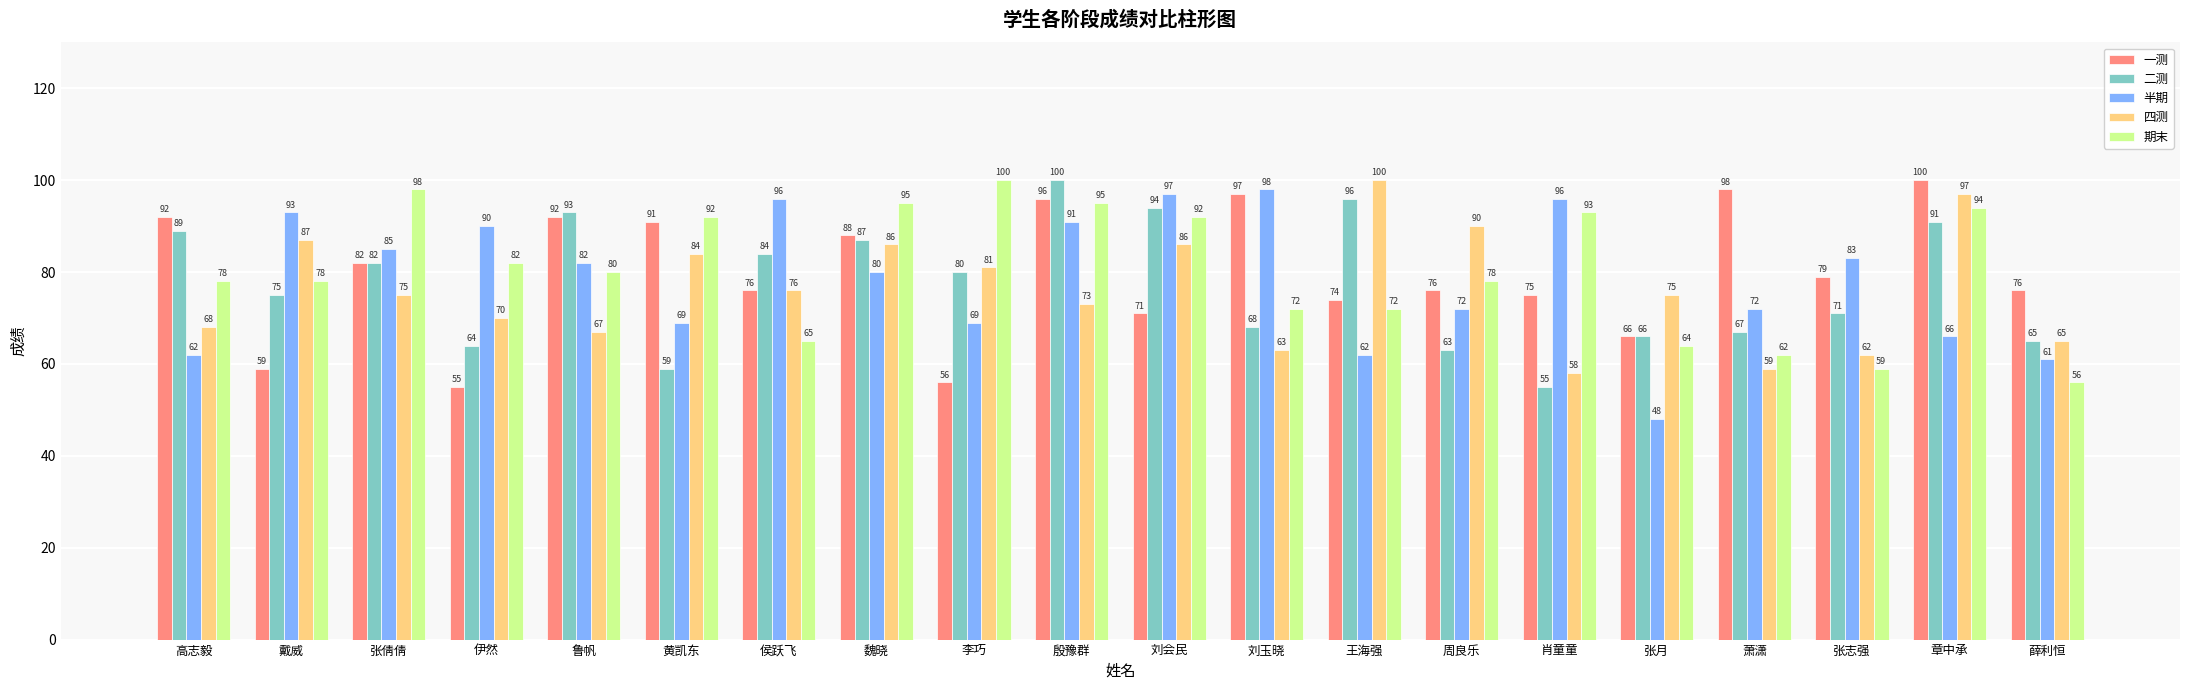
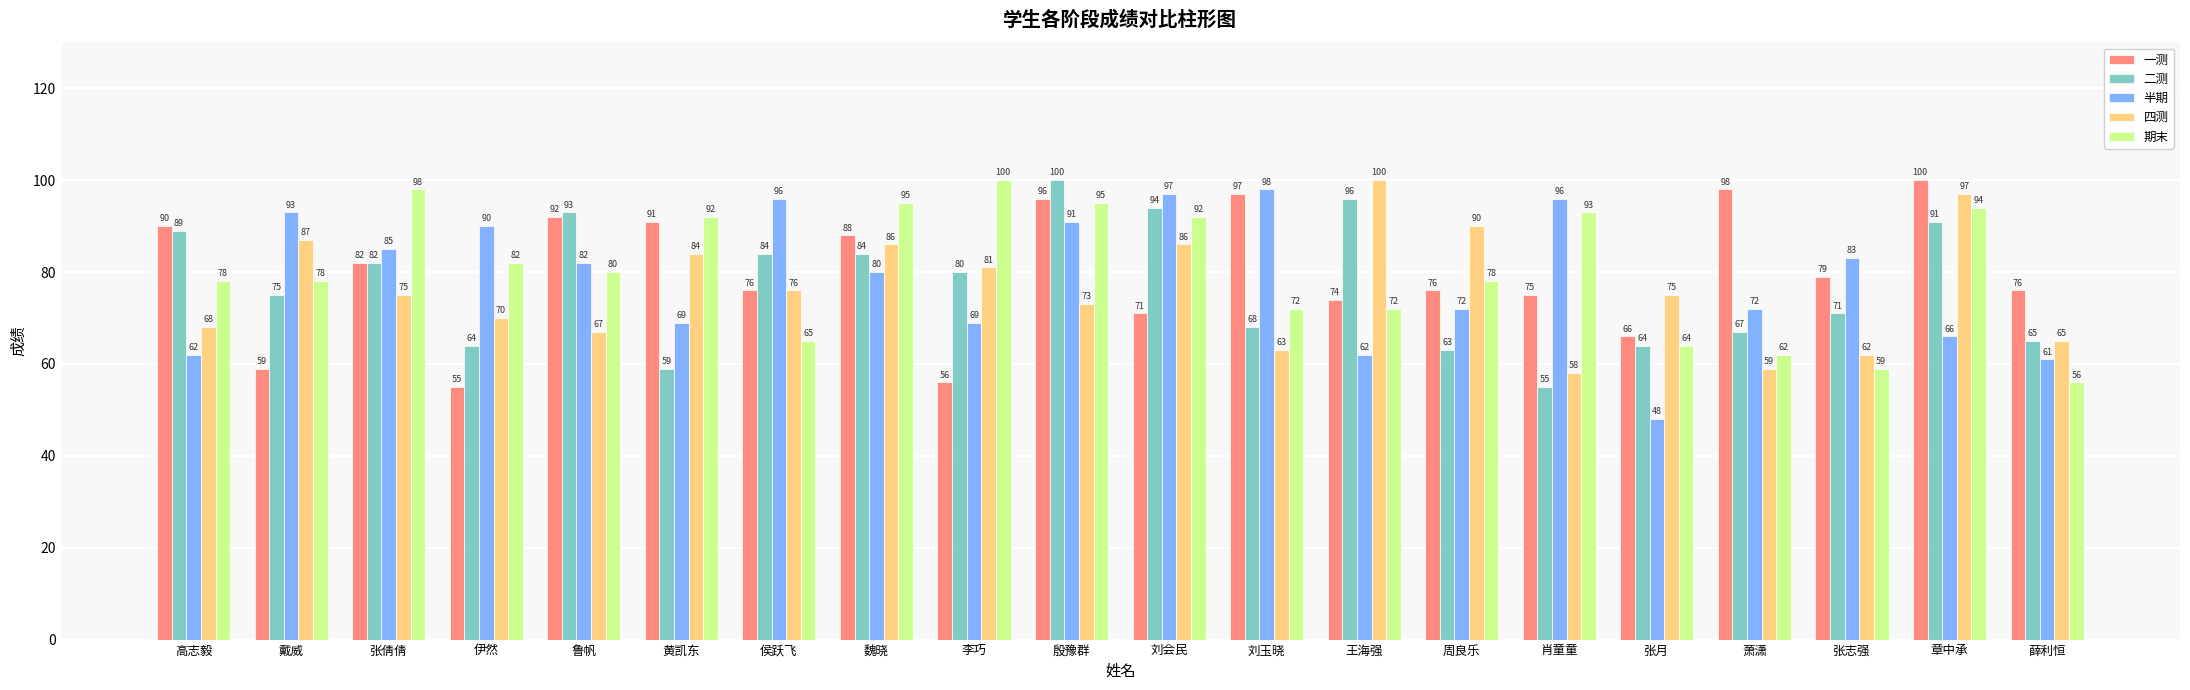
一测, 高志毅: 92 -> 90
二测, 魏晓: 87 -> 84
二测, 张月: 66 -> 64
